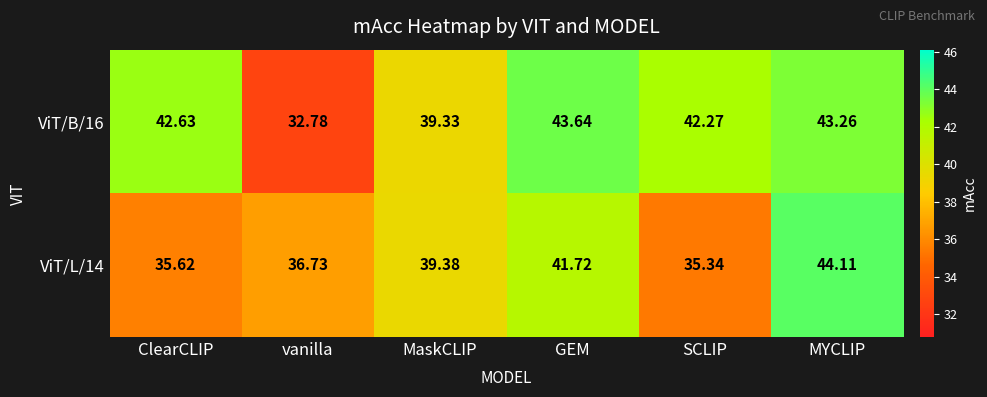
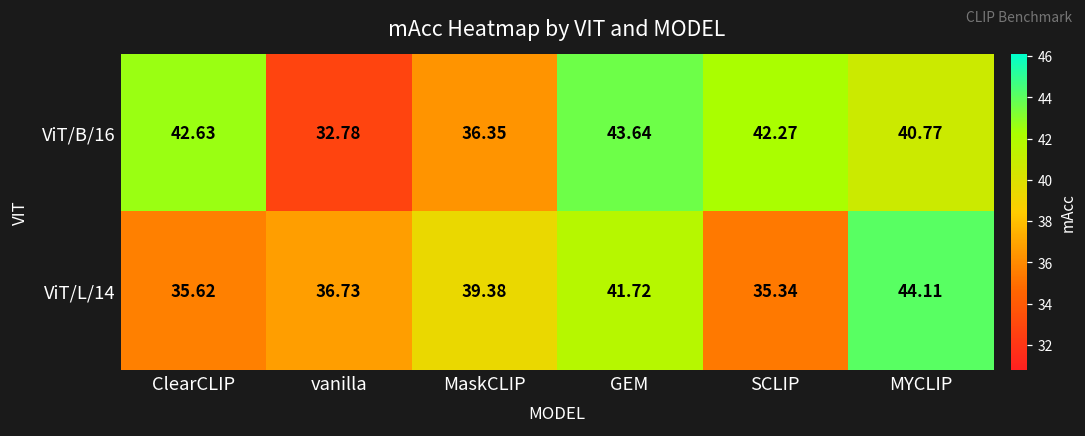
ViT/B/16, MaskCLIP: 39.33 -> 36.35
ViT/B/16, MYCLIP: 43.26 -> 40.77
